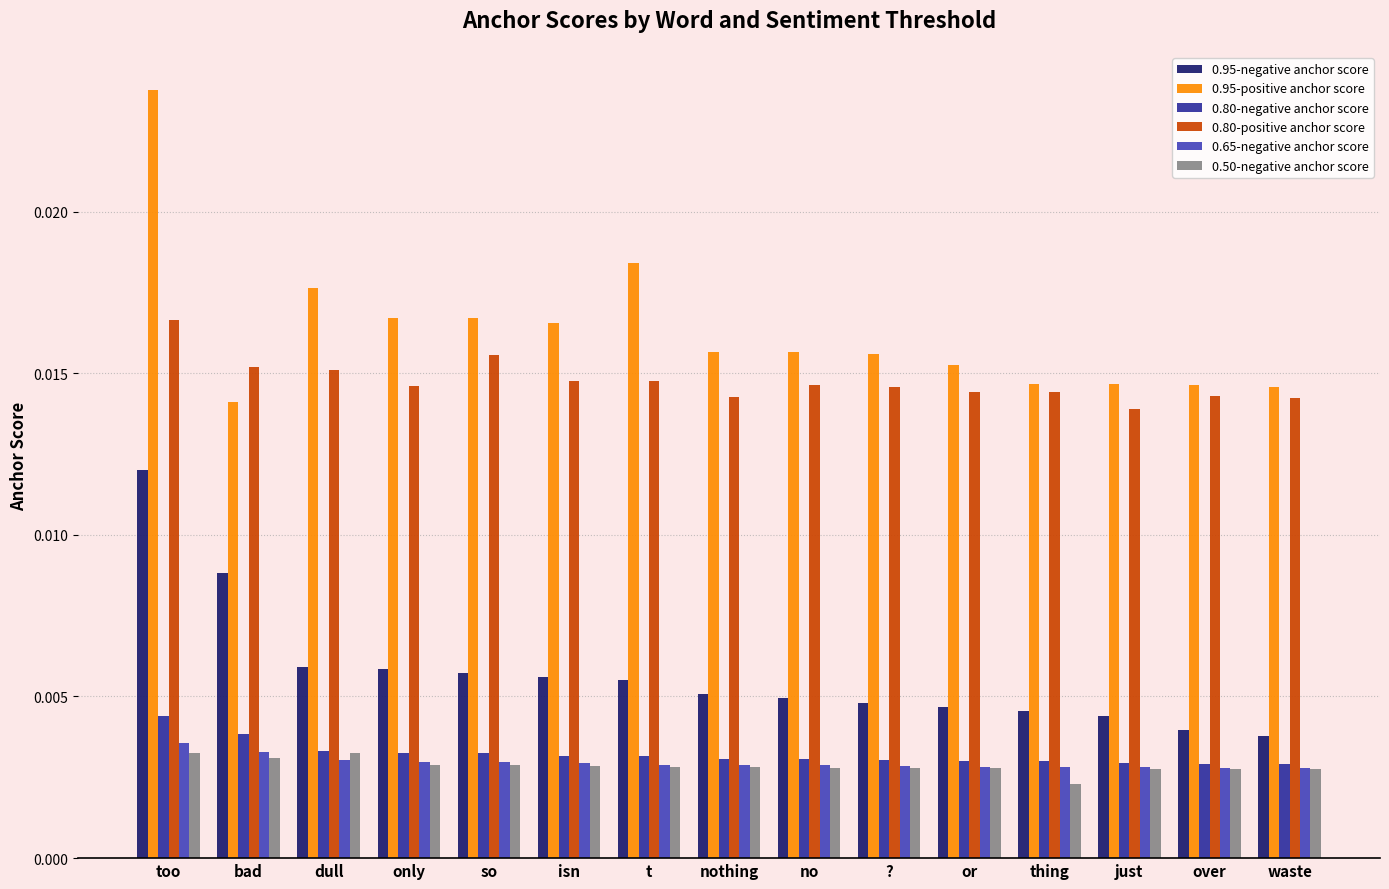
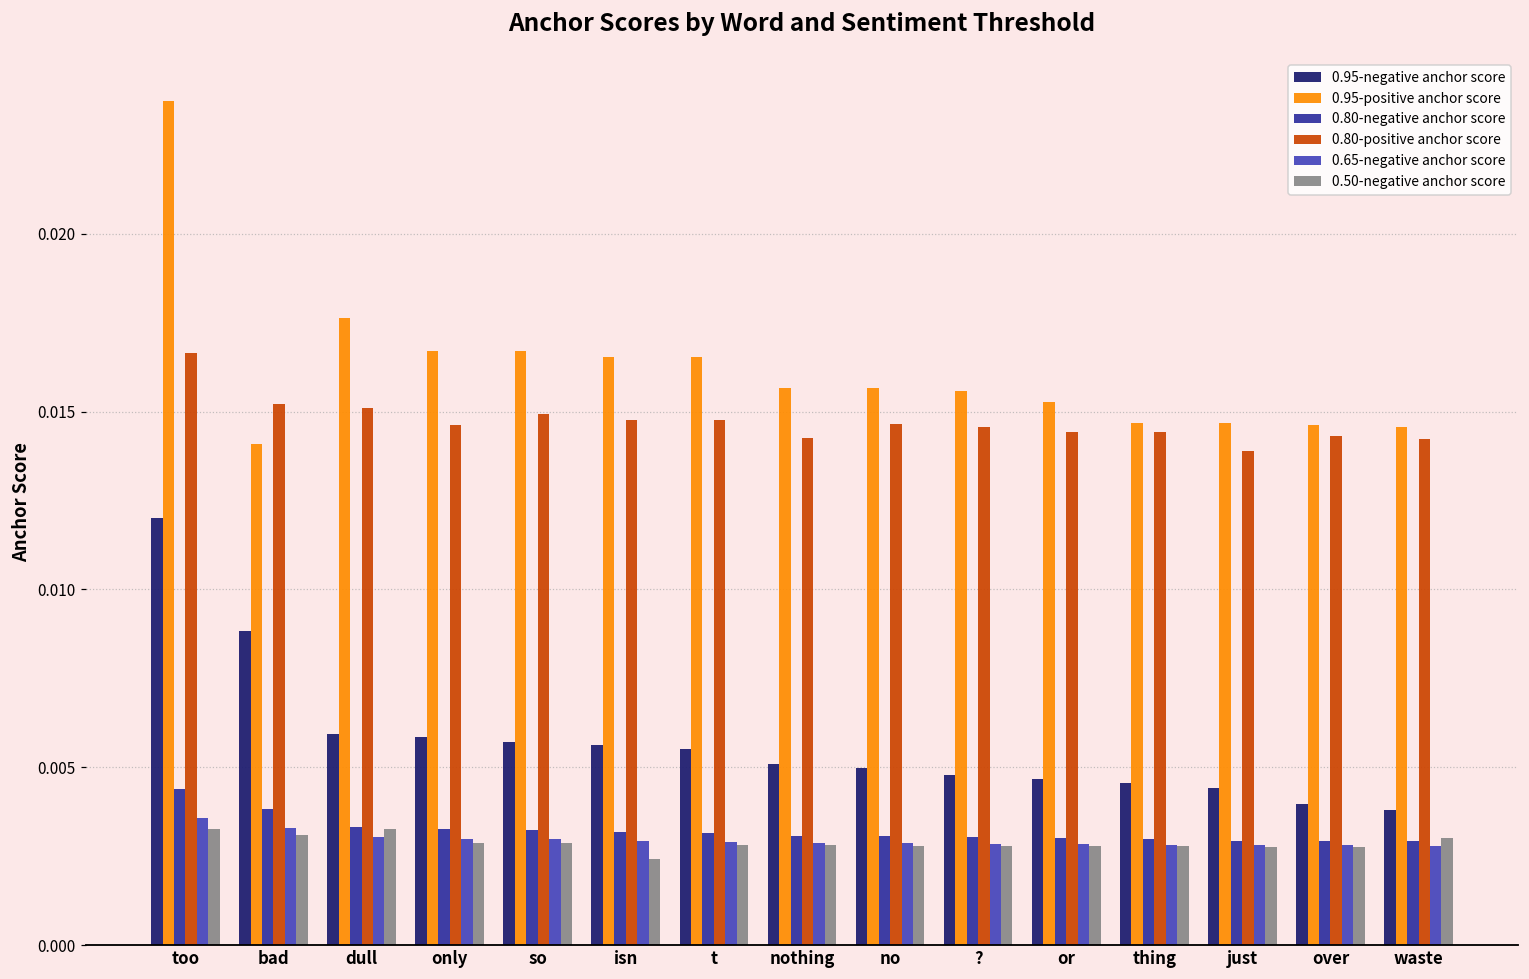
0.80-positive anchor score, so: 0.0156 -> 0.0149
0.50-negative anchor score, isn: 0.0029 -> 0.0024
0.95-positive anchor score, t: 0.0184 -> 0.0165
0.50-negative anchor score, thing: 0.0023 -> 0.0028
0.50-negative anchor score, waste: 0.0028 -> 0.0030
